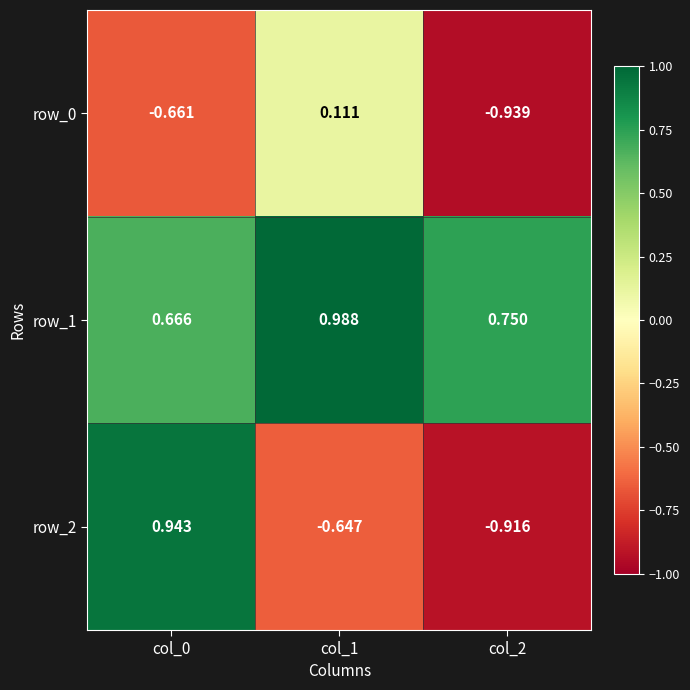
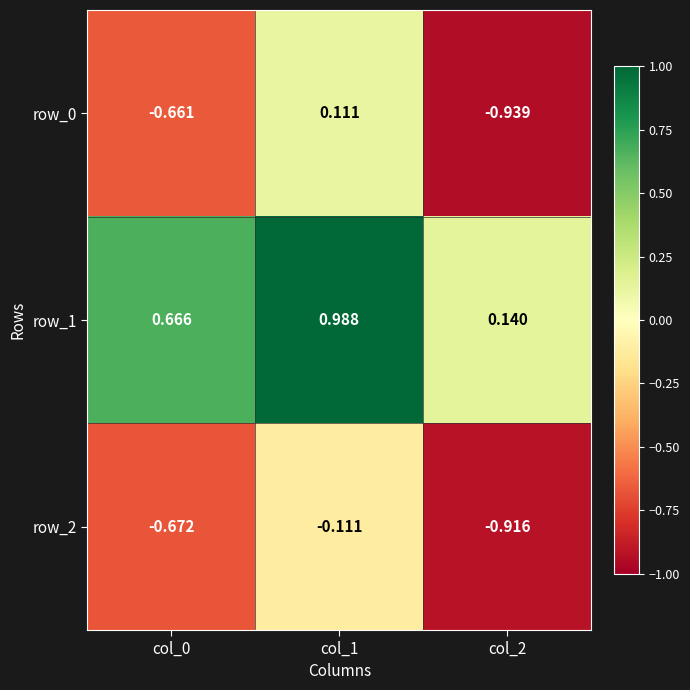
row_1, col_2: 0.750 -> 0.140
row_2, col_0: 0.943 -> -0.672
row_2, col_1: -0.647 -> -0.111
